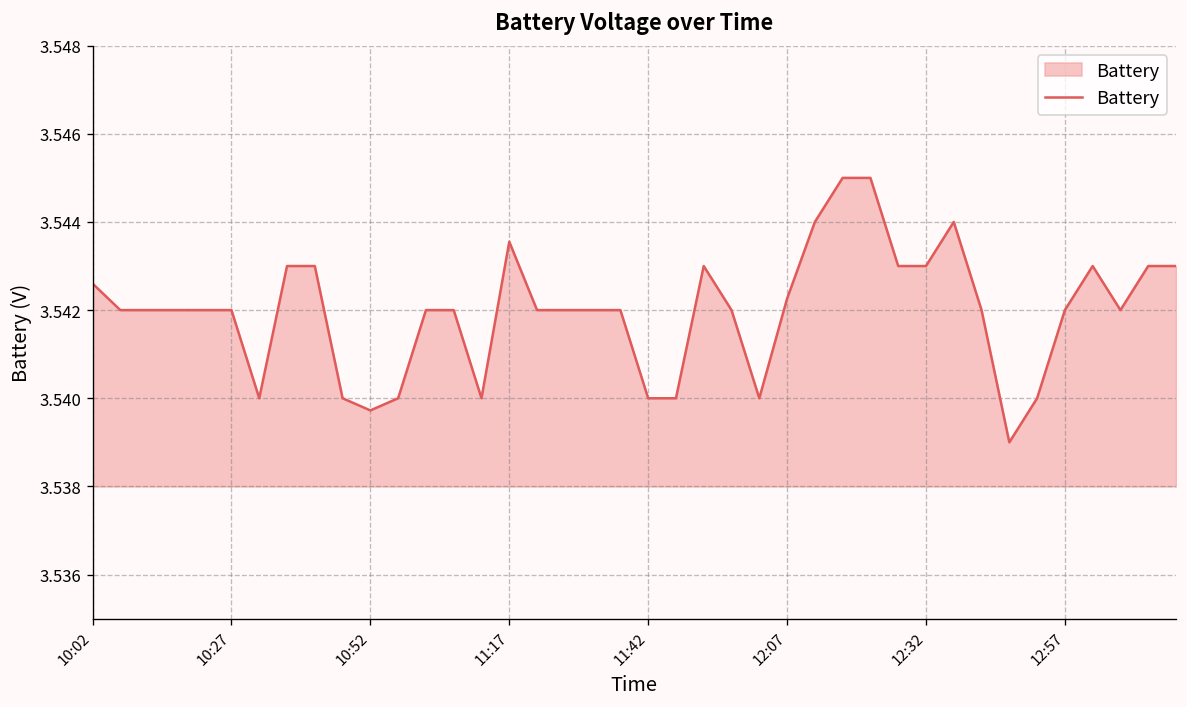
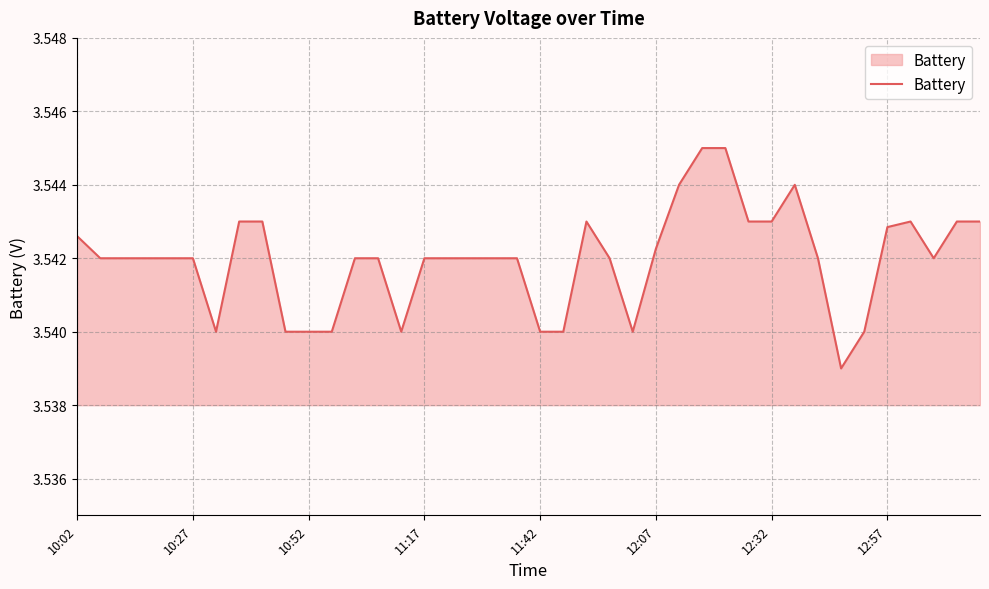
10:52: 3.5397 -> 3.5400
11:17: 3.5436 -> 3.5420
12:57: 3.5420 -> 3.5428
